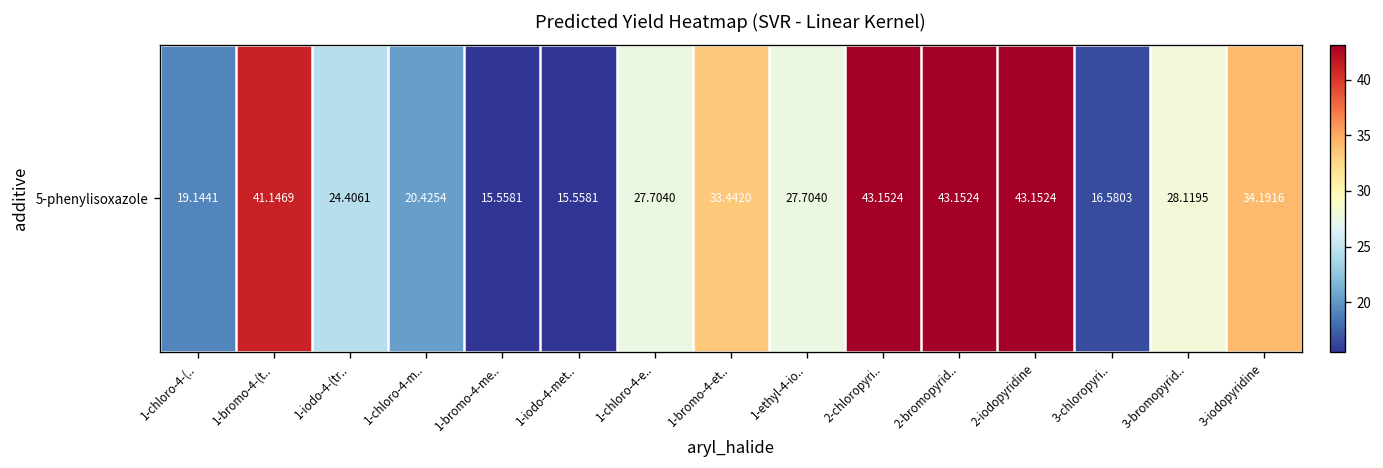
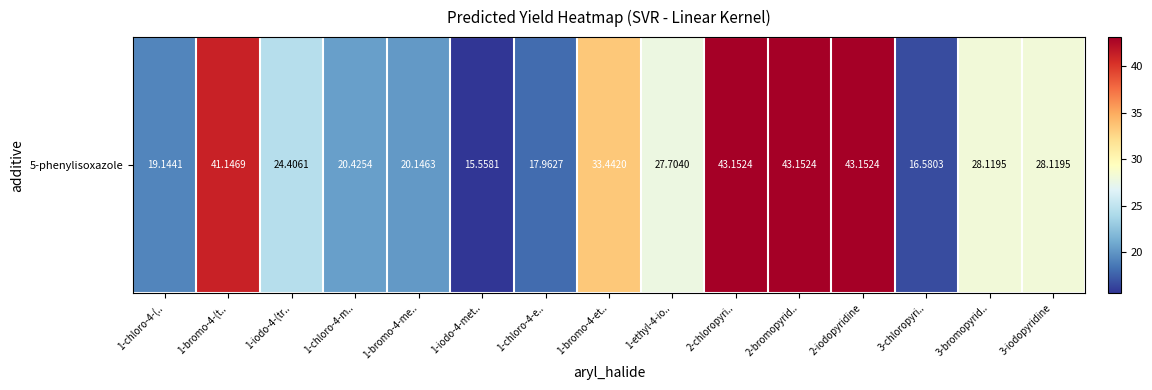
5-phenylisoxazole, 1-bromo-4-me..: 15.5581 -> 20.1463
5-phenylisoxazole, 1-chloro-4-e..: 27.7040 -> 17.9627
5-phenylisoxazole, 3-iodopyridine: 34.1916 -> 28.1195
